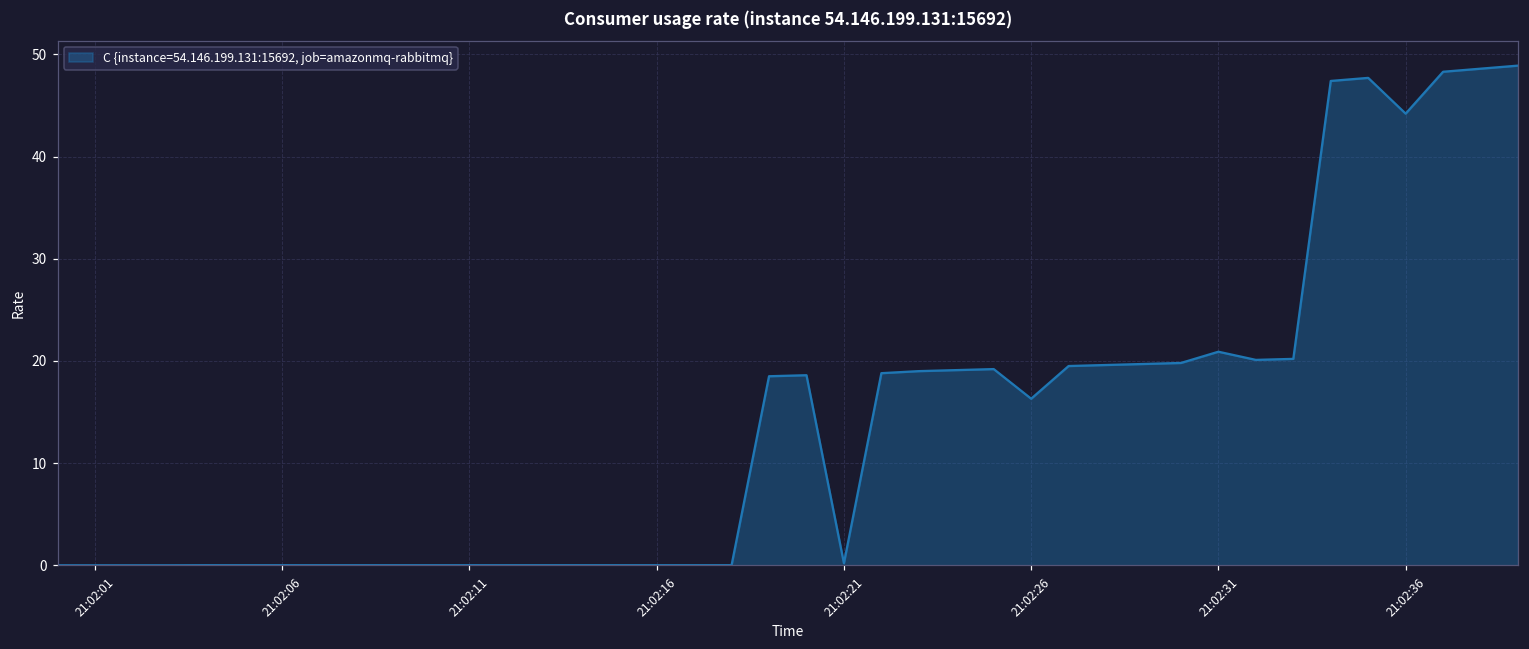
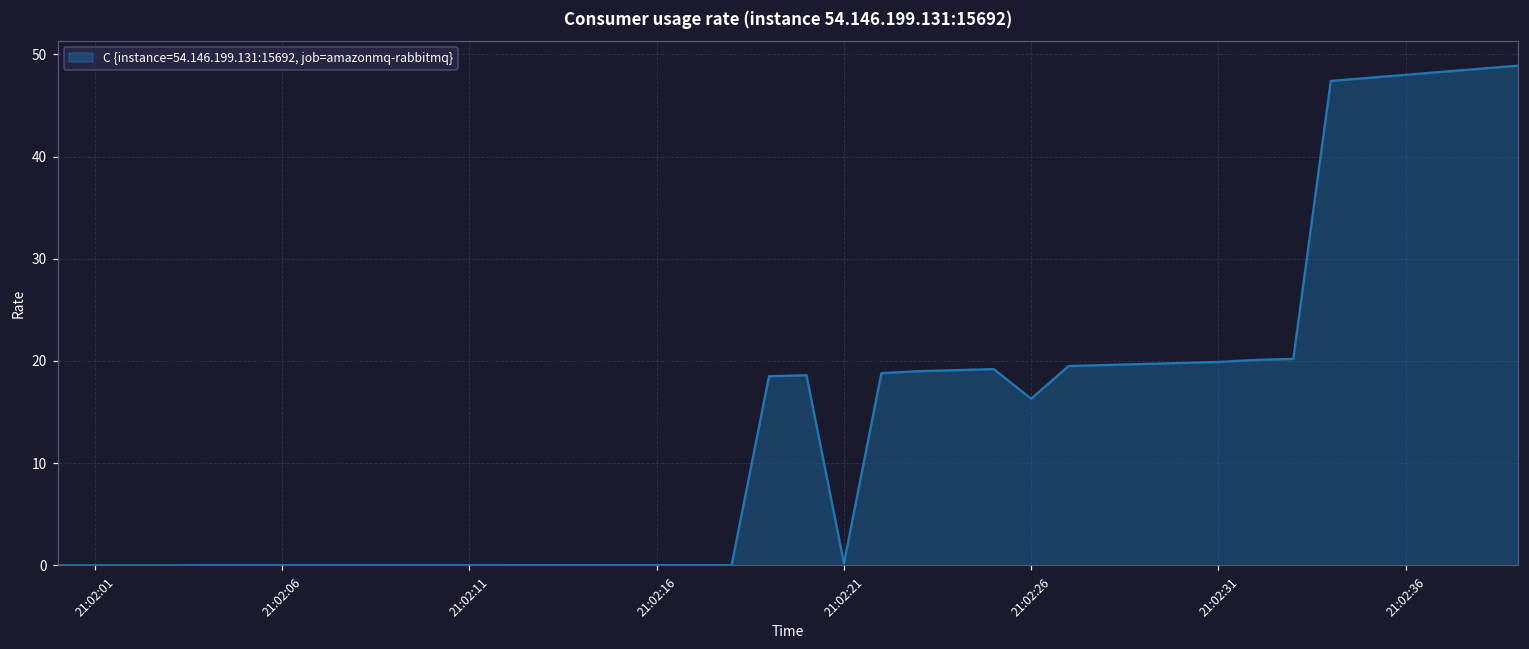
21:02:31: 21 -> 20
21:02:36: 44 -> 48
